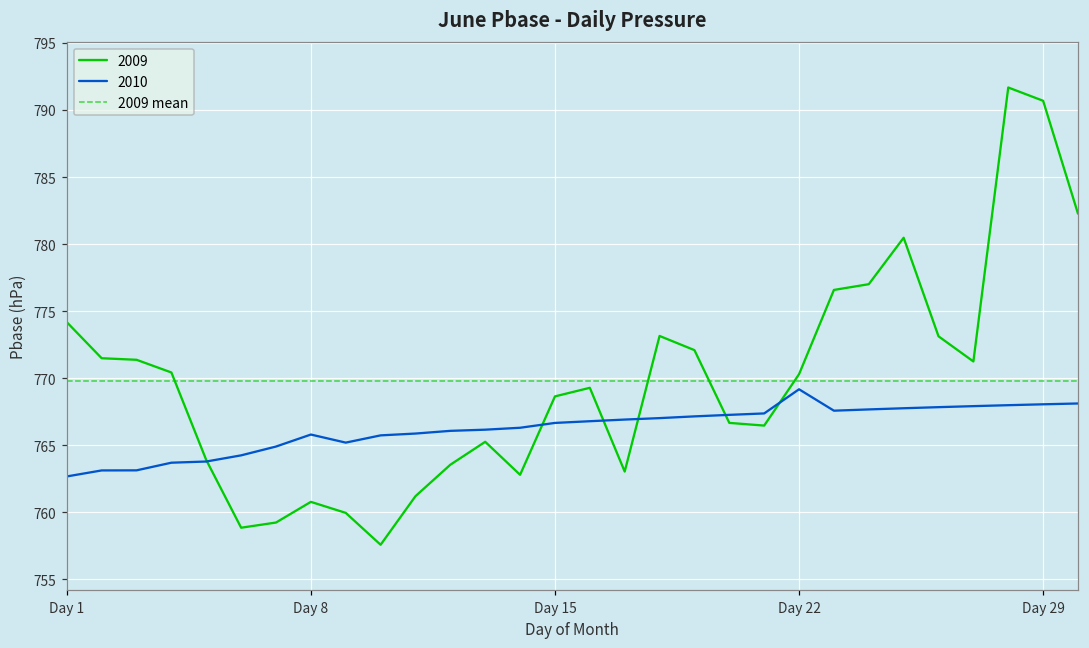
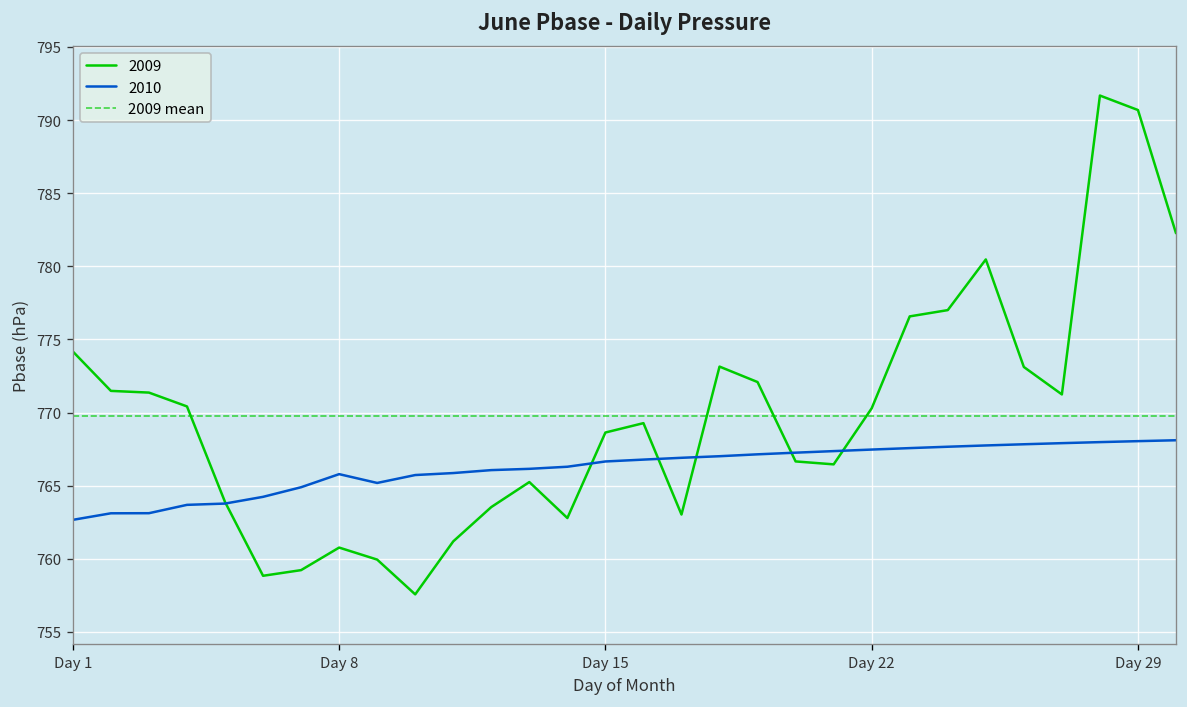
2010, Day 22: 769.2 -> 767.5
